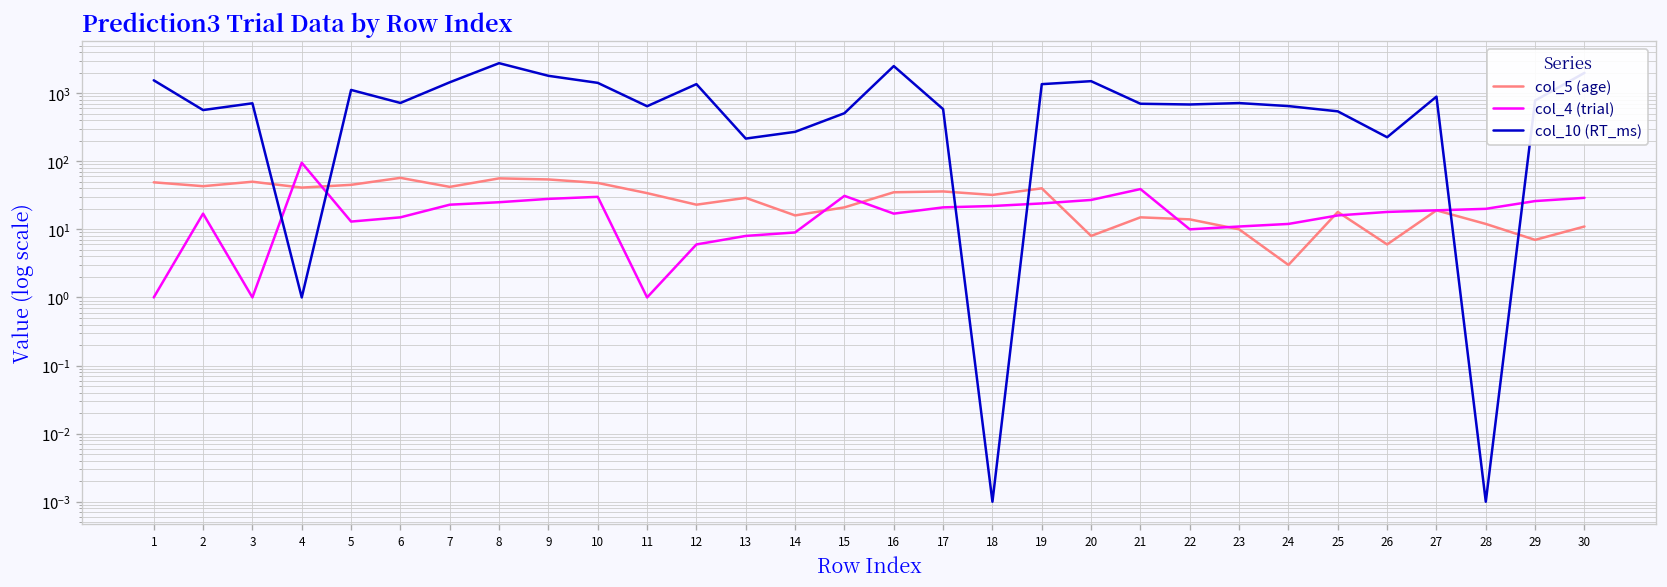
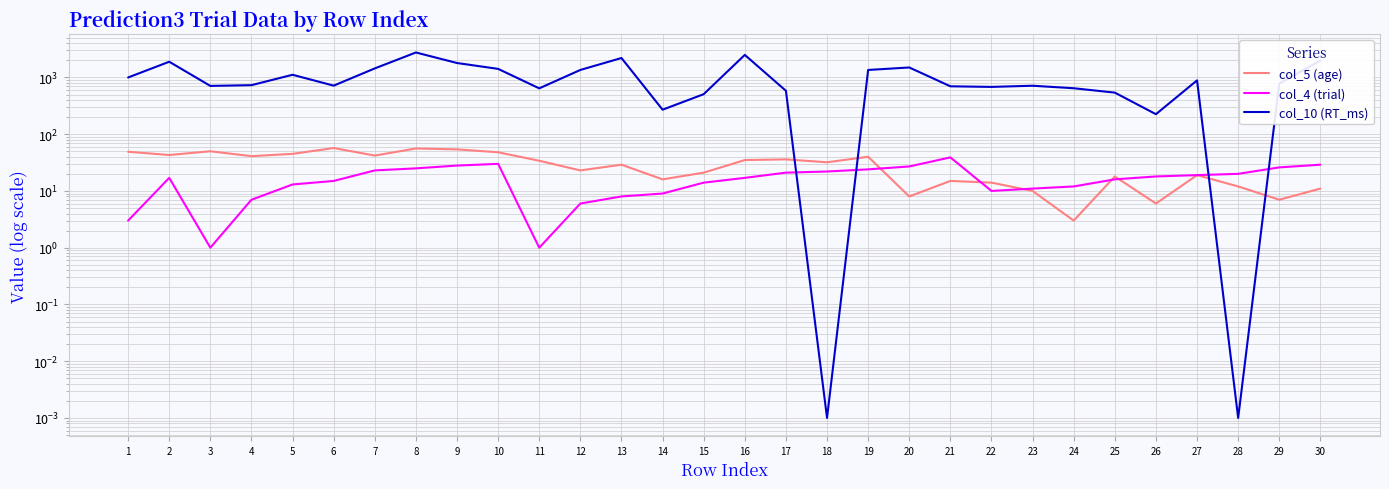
col_4 (trial), 1: 1 -> 3
col_10 (RT_ms), 1: 1500 -> 1000
col_10 (RT_ms), 2: 600 -> 1900
col_4 (trial), 4: 100 -> 7
col_10 (RT_ms), 4: 1 -> 700
col_10 (RT_ms), 13: 220 -> 2200
col_4 (trial), 15: 30 -> 14
